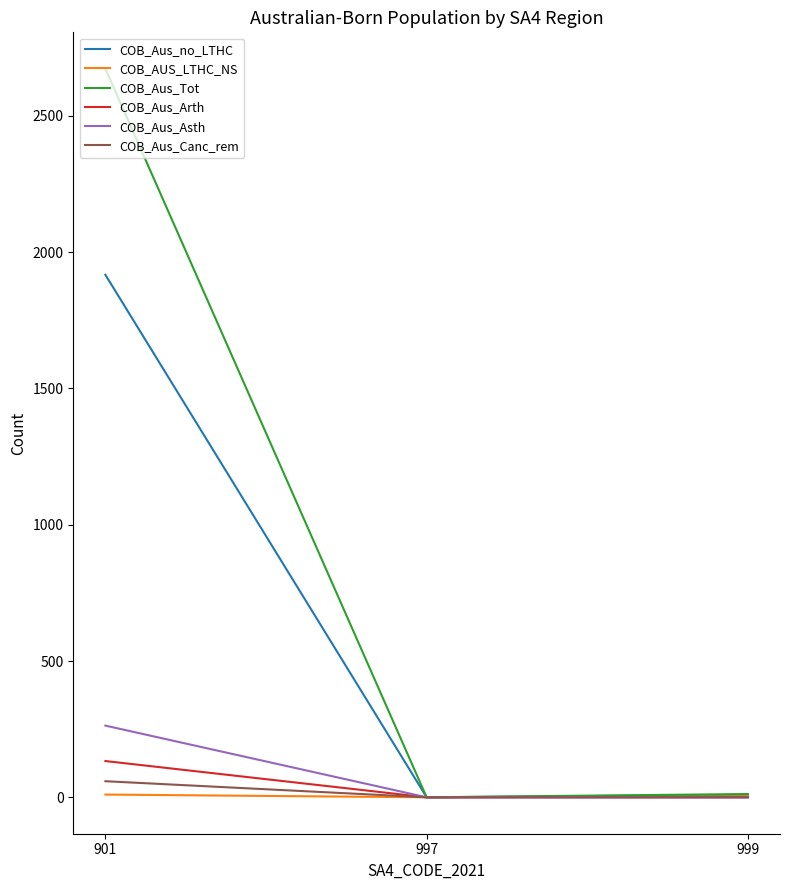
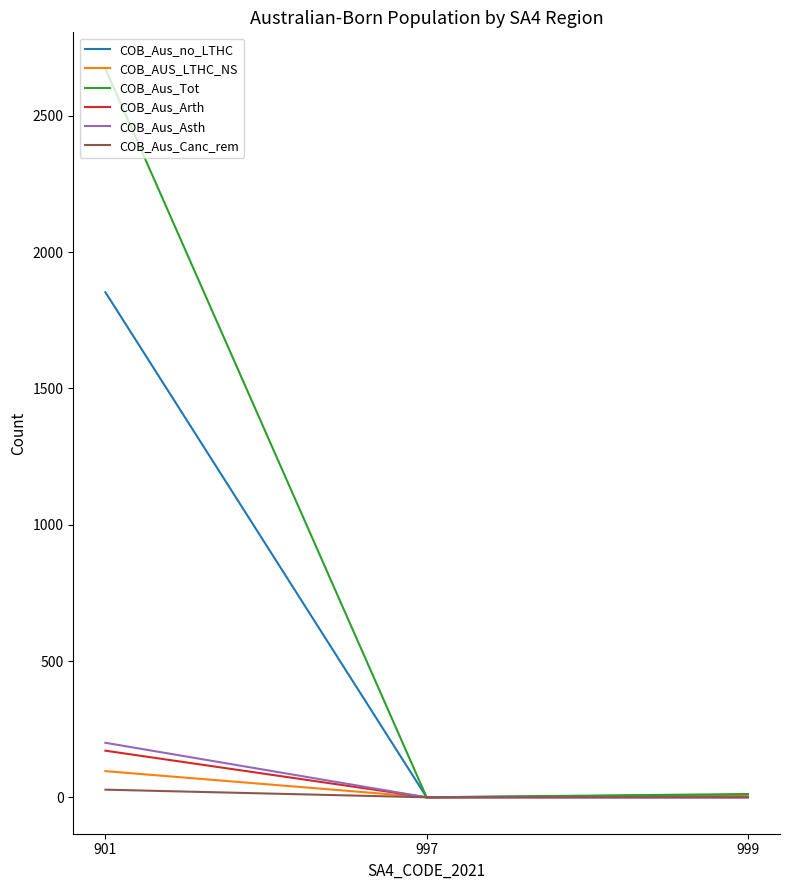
COB_Aus_no_LTHC, 901: 1920 -> 1850
COB_AUS_LTHC_NS, 901: 10 -> 100
COB_Aus_Arth, 901: 130 -> 170
COB_Aus_Asth, 901: 260 -> 200
COB_Aus_Canc_rem, 901: 60 -> 30
